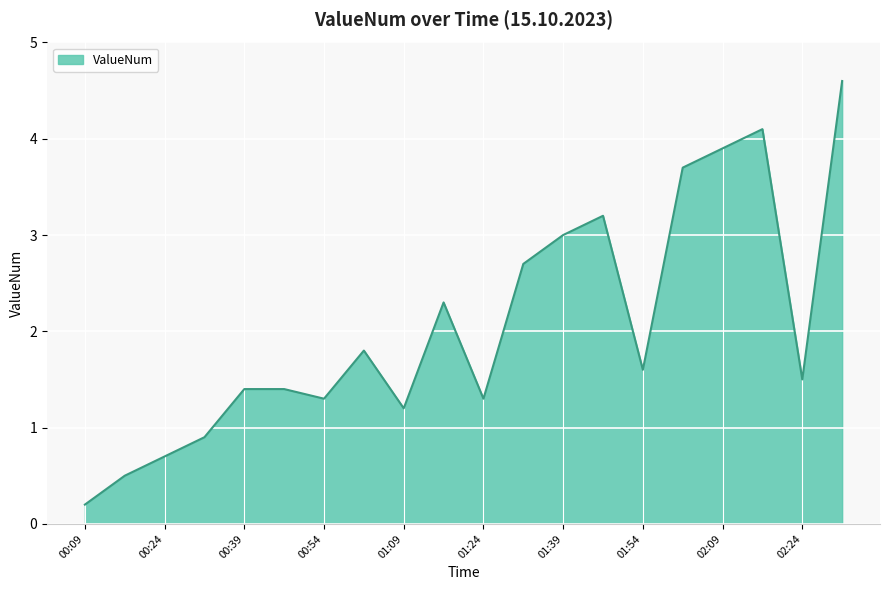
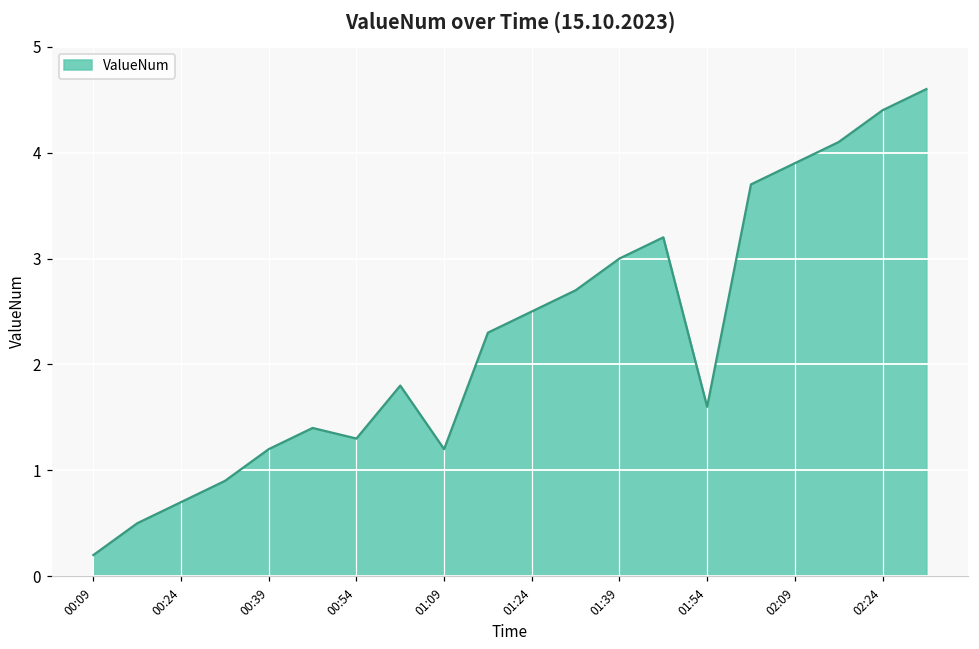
00:39: 1.4 -> 1.2
01:24: 1.3 -> 2.5
02:24: 1.5 -> 4.4
